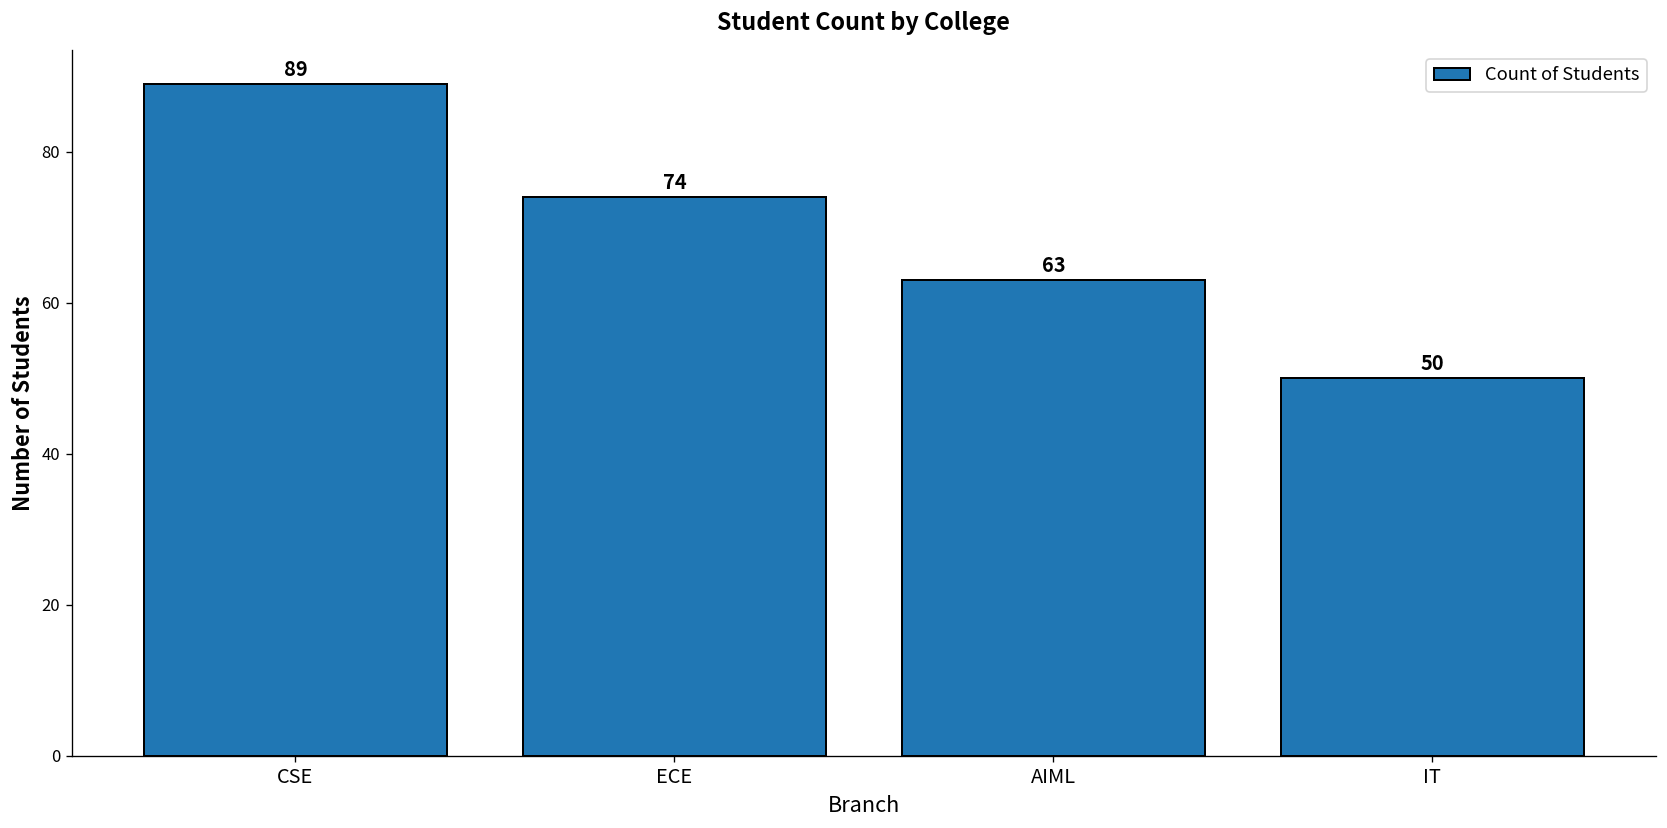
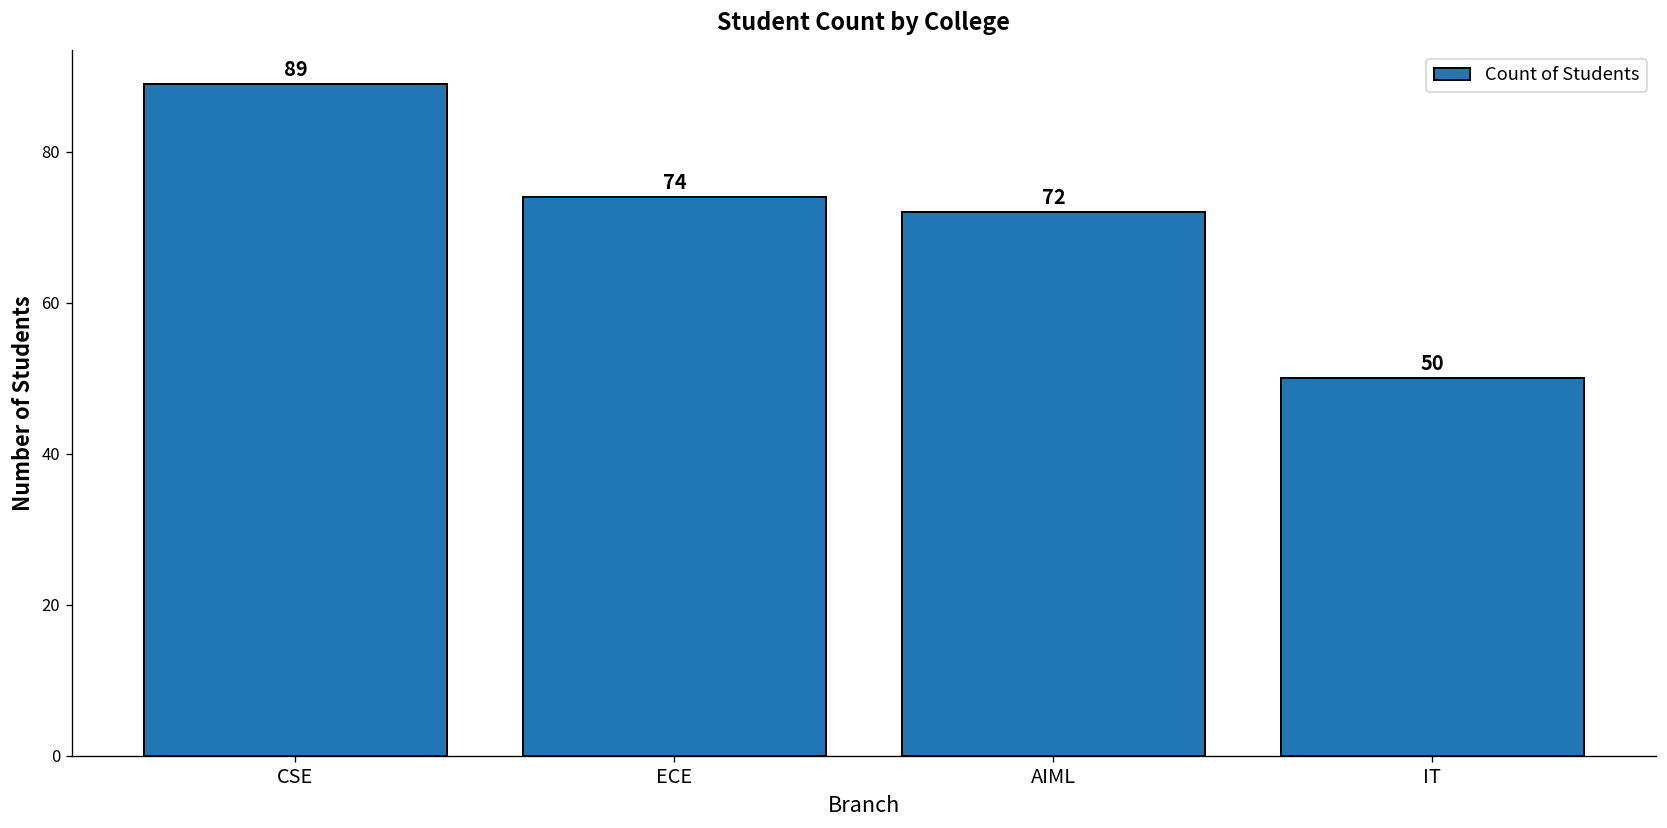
AIML: 63 -> 72
